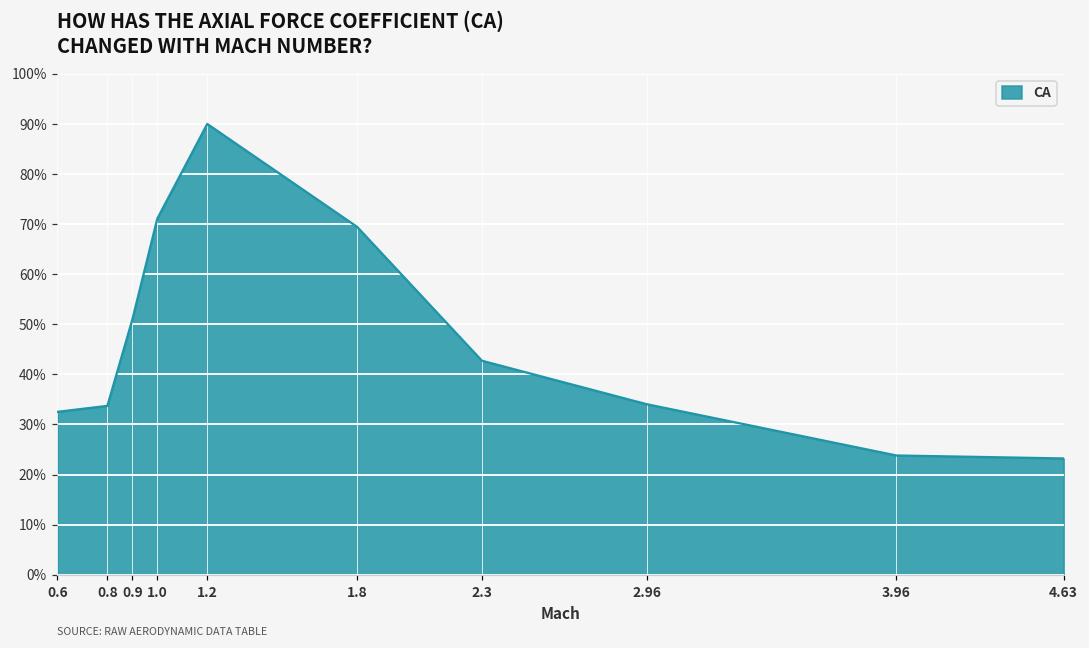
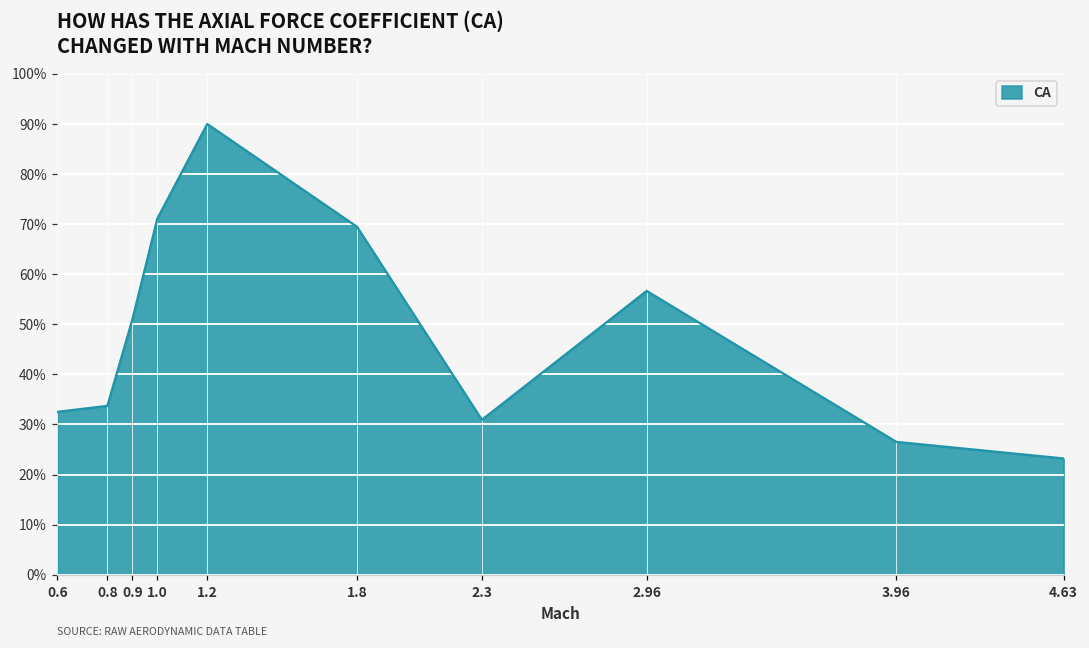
2.3: 43% -> 31%
2.96: 34% -> 57%
3.96: 24% -> 27%
